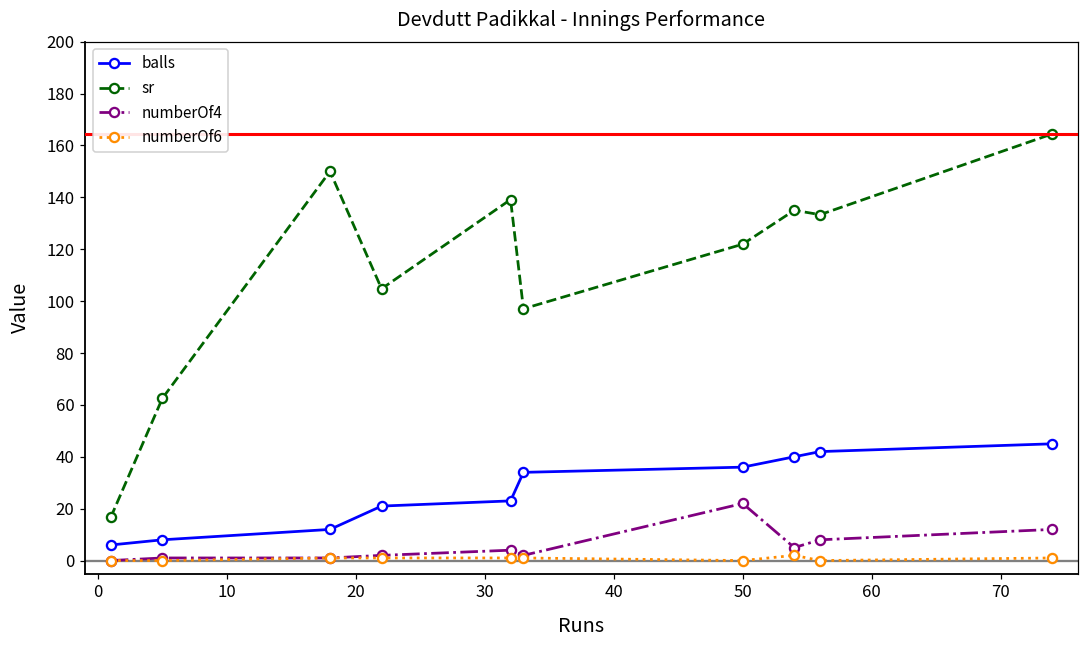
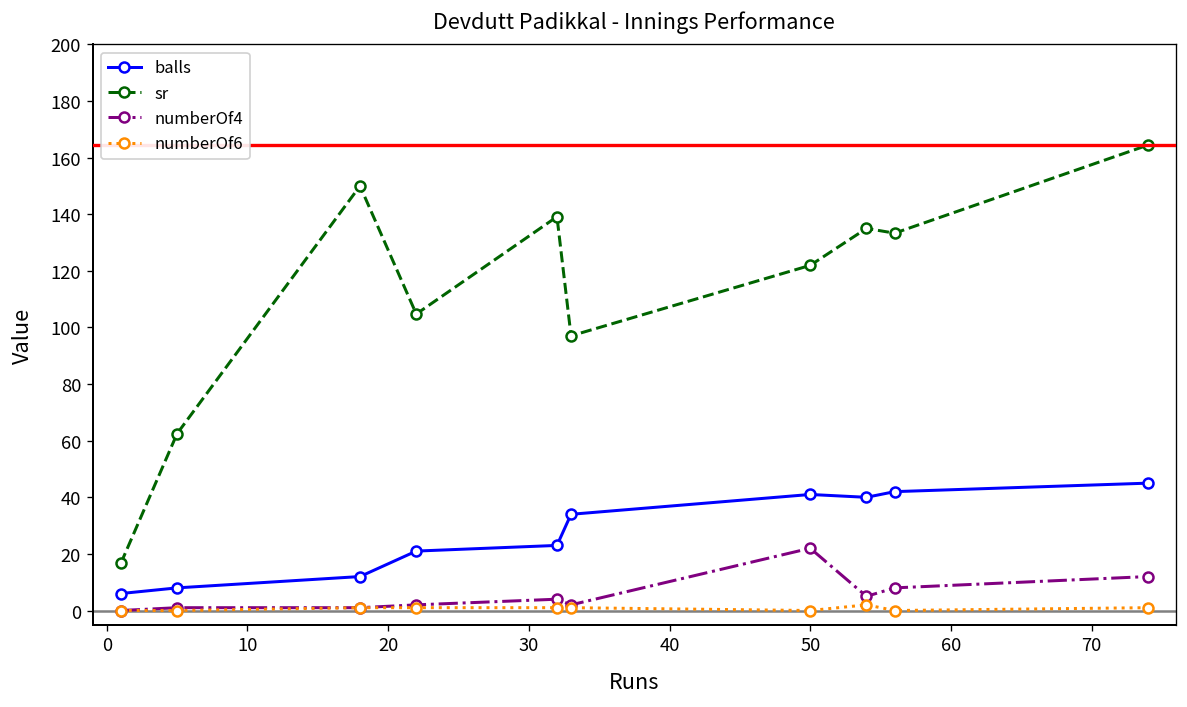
balls, 50: 36 -> 41
